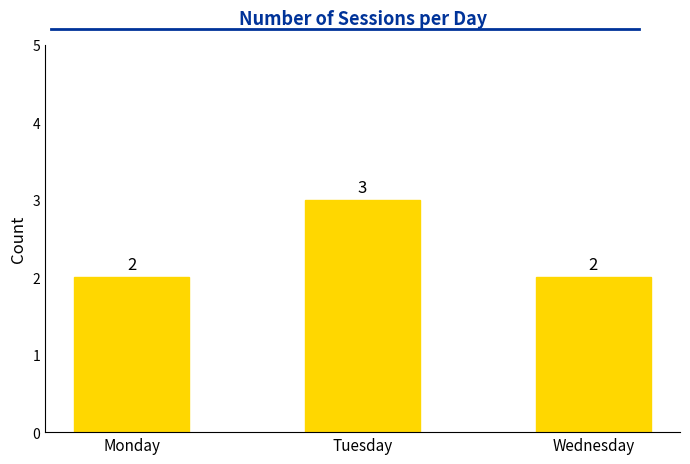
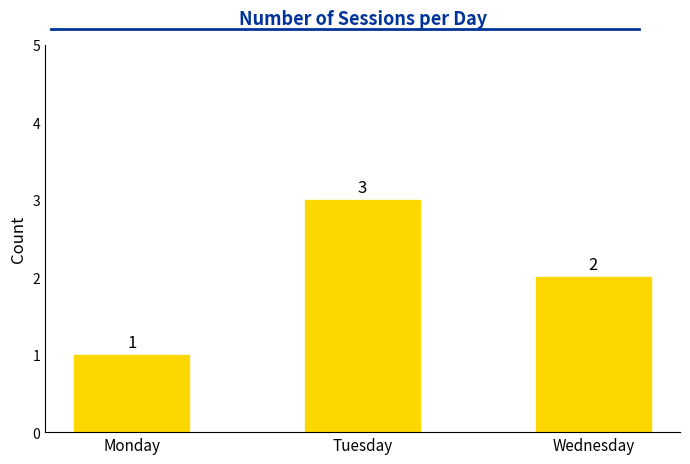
Monday: 2 -> 1
